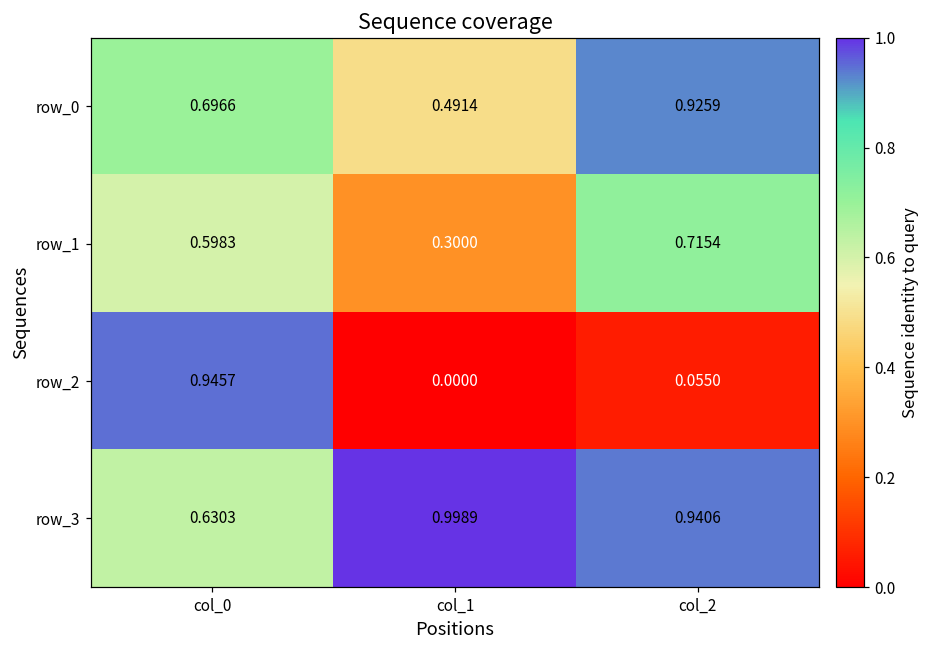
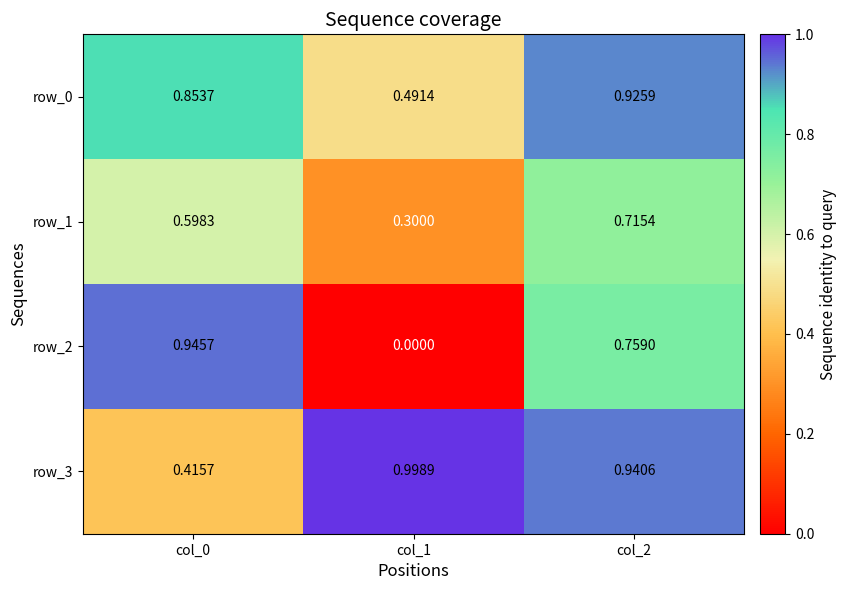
row_0, col_0: 0.6966 -> 0.8537
row_2, col_2: 0.0550 -> 0.7590
row_3, col_0: 0.6303 -> 0.4157
